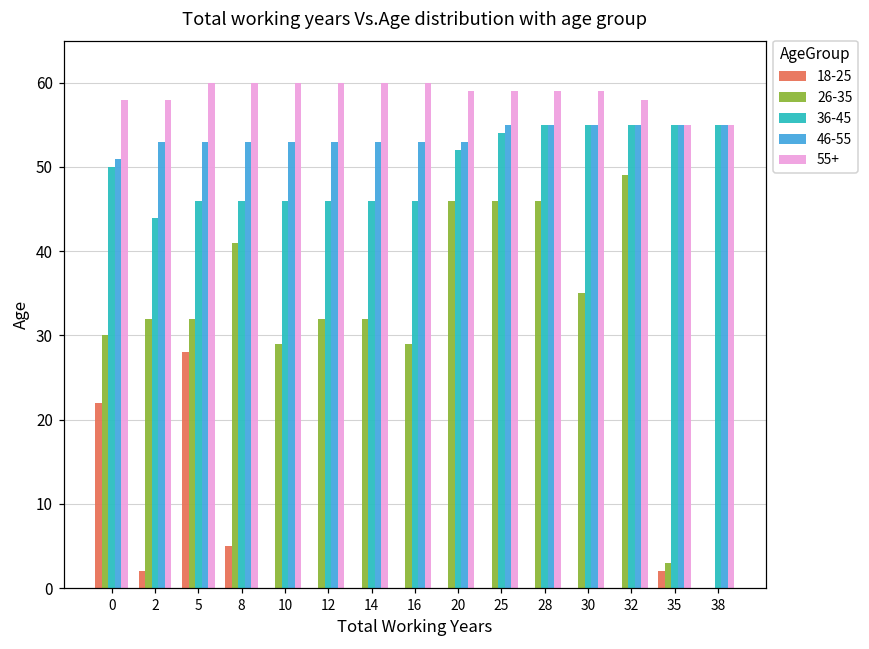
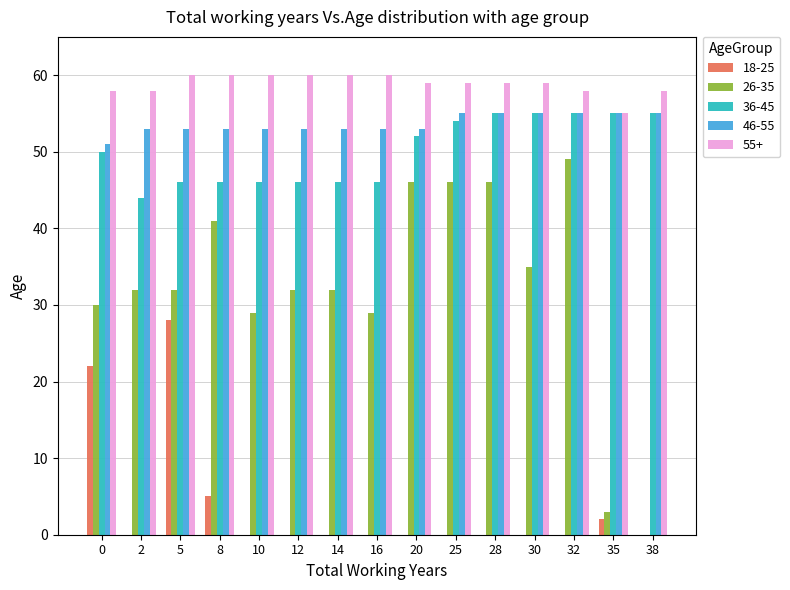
18-25, 2: 2 -> 0
55+, 38: 55 -> 58
